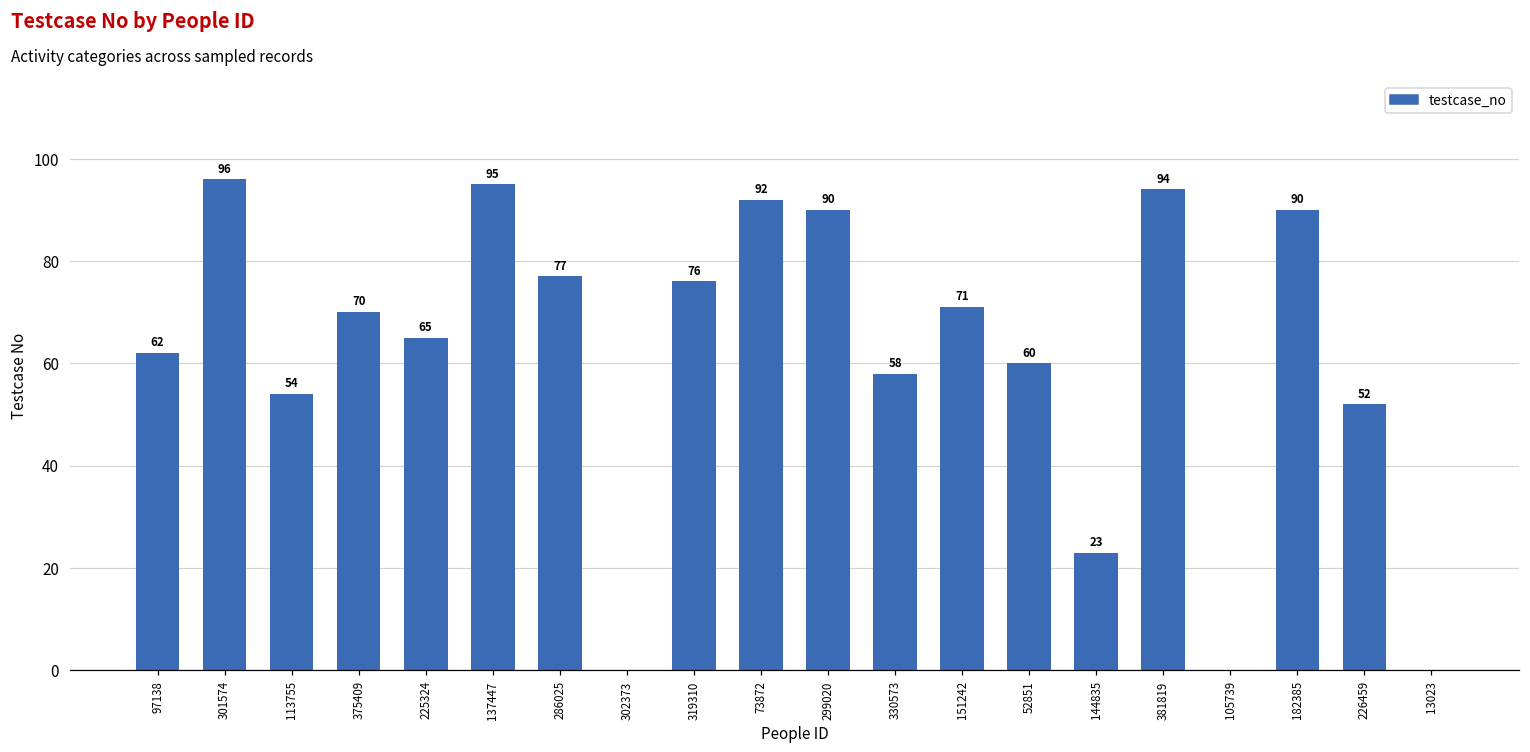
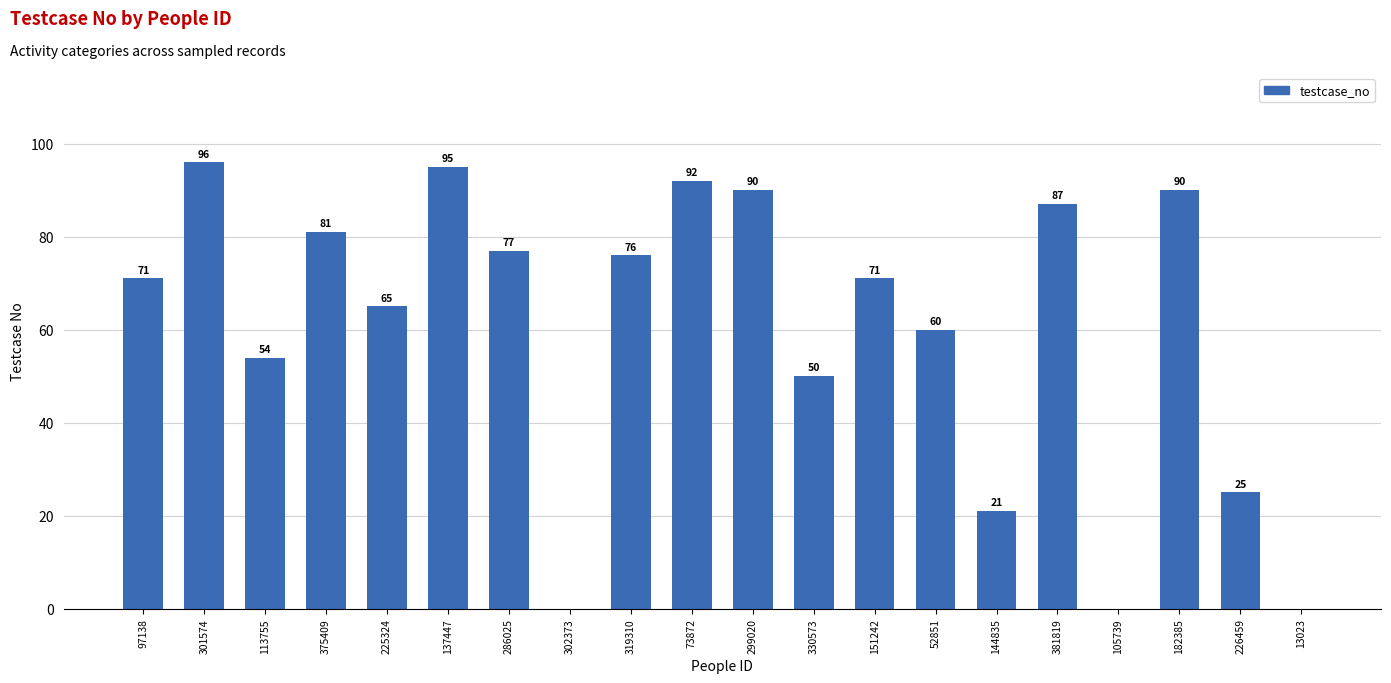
97138: 62 -> 71
375409: 70 -> 81
330573: 58 -> 50
144835: 23 -> 21
381819: 94 -> 87
226459: 52 -> 25
